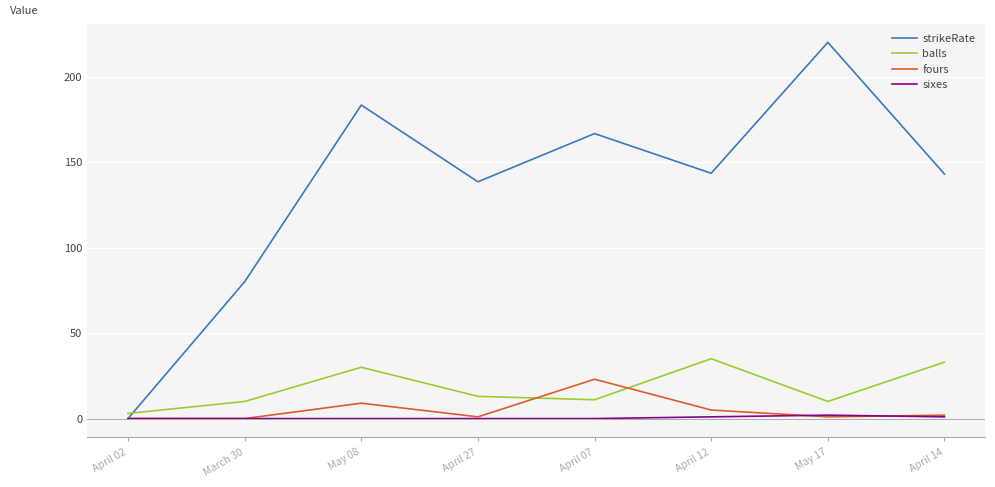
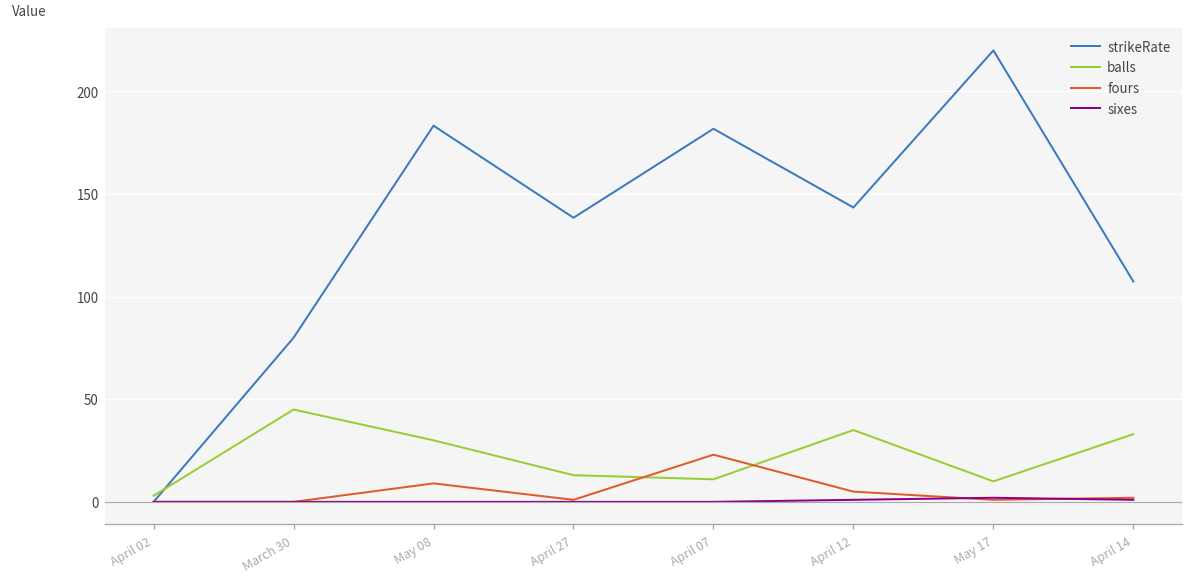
balls, March 30: 10 -> 45
strikeRate, April 07: 167 -> 182
strikeRate, April 14: 143 -> 107
